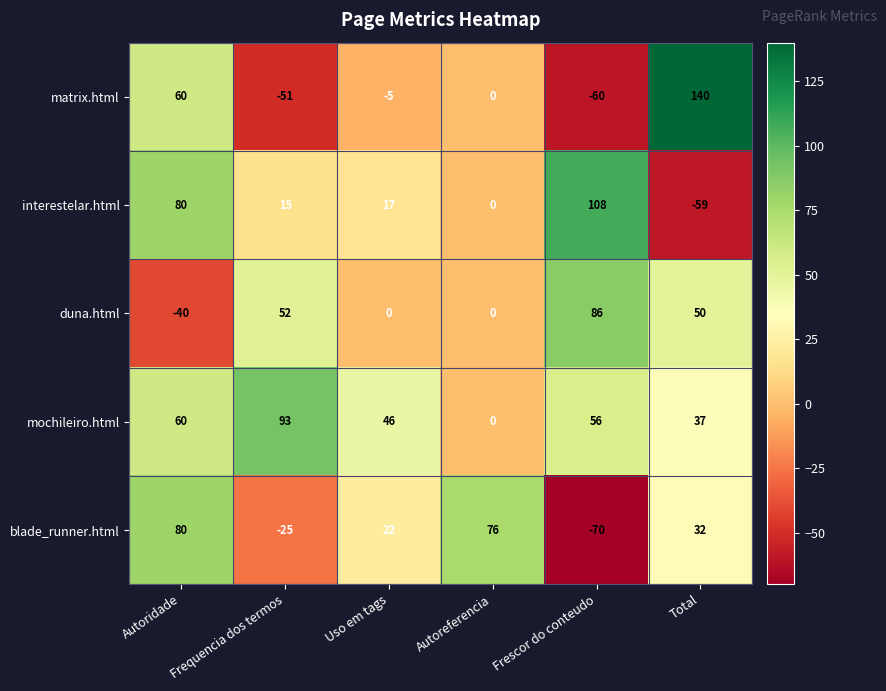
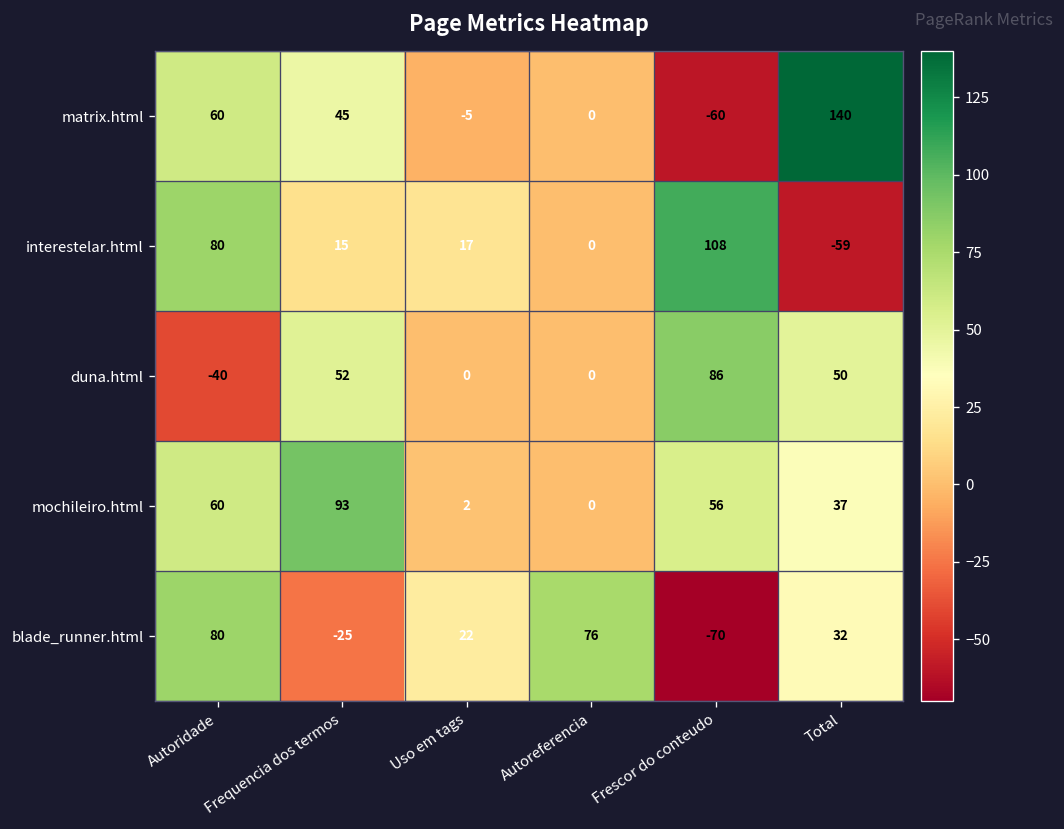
matrix.html, Frequencia dos termos: -51 -> 45
mochileiro.html, Uso em tags: 46 -> 2
